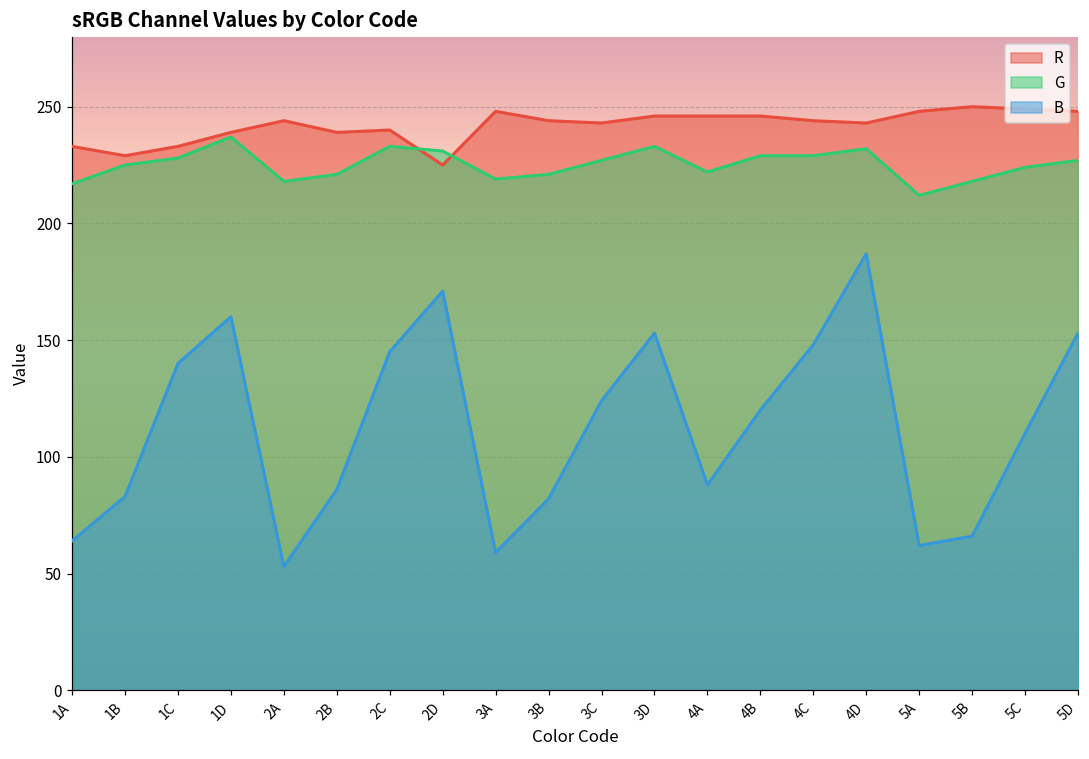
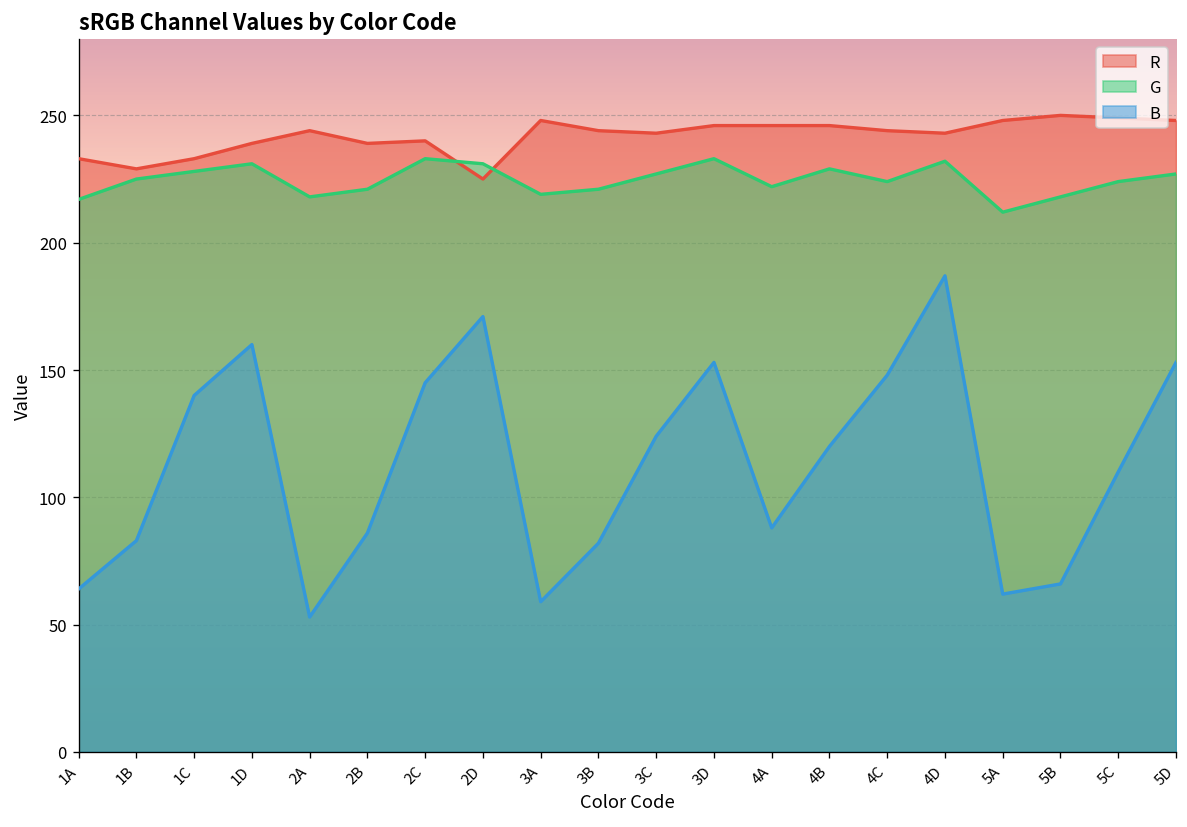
G, 1D: 237 -> 231
G, 4C: 229 -> 224
